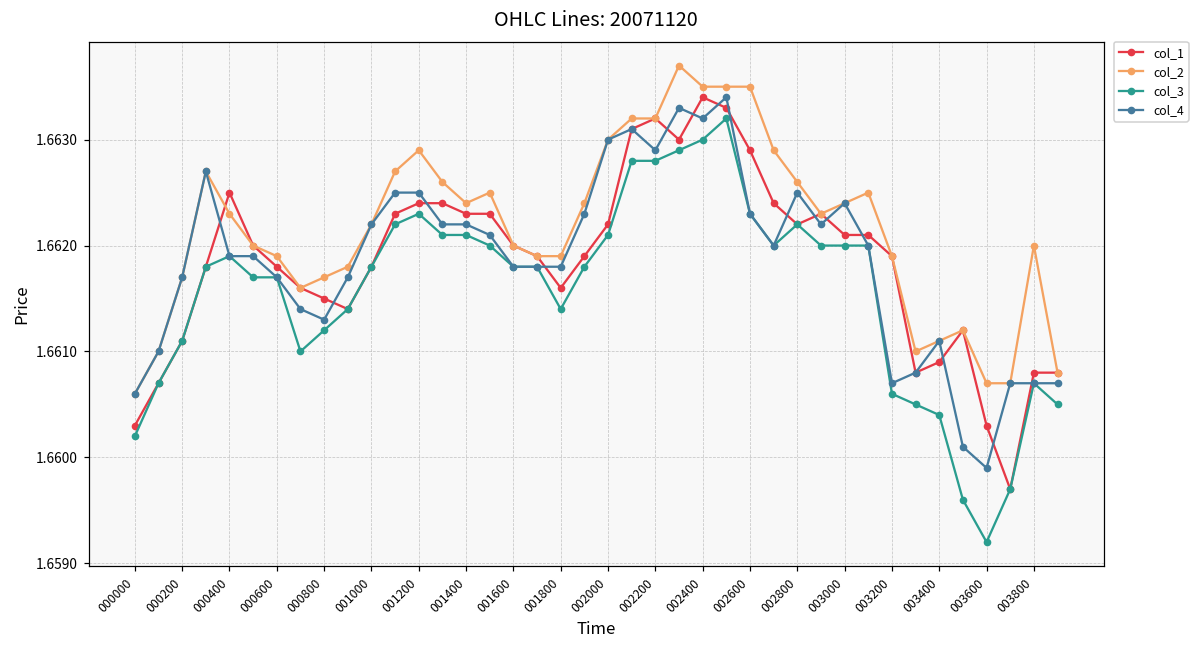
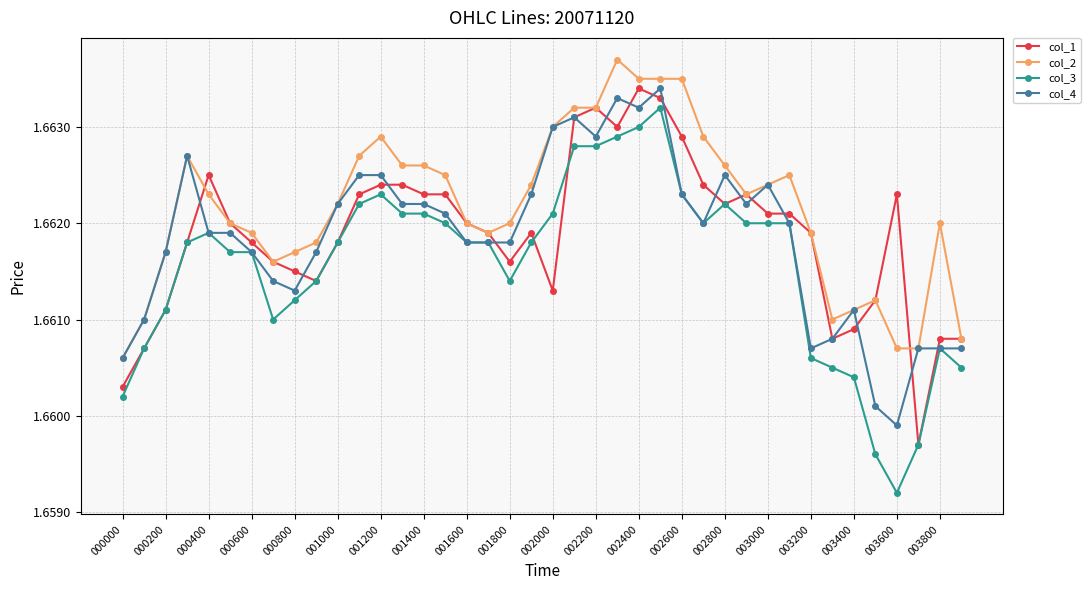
col_2, 001400: 1.6624 -> 1.6626
col_2, 001800: 1.6619 -> 1.6620
col_1, 002000: 1.6622 -> 1.6613
col_1, 003600: 1.6603 -> 1.6623
